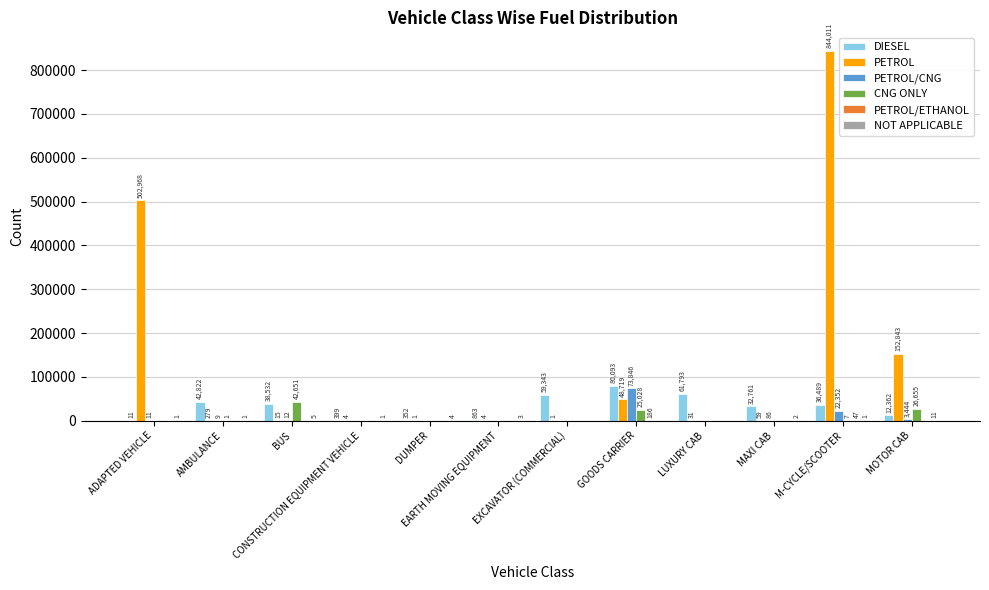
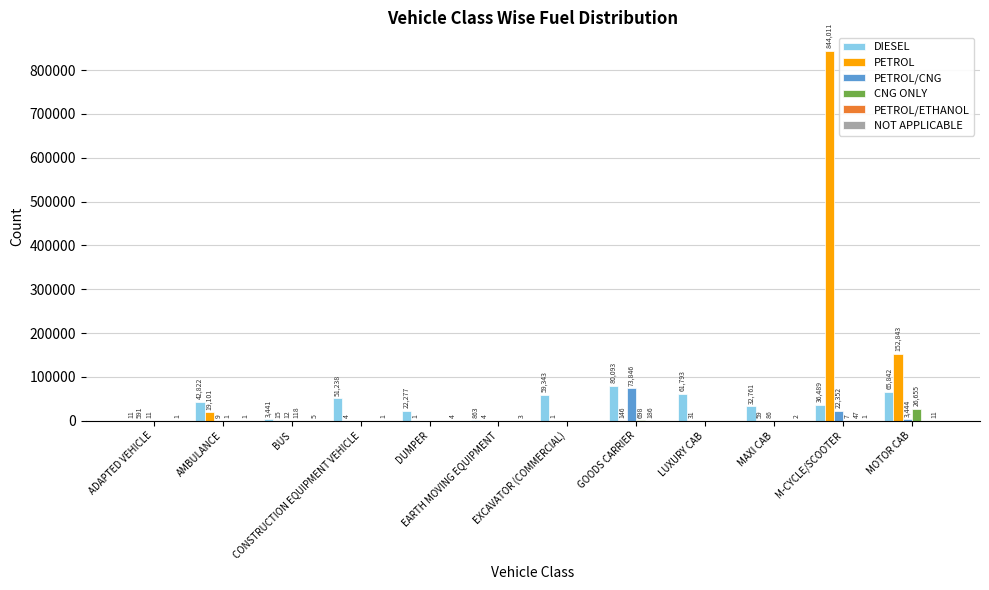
PETROL, ADAPTED VEHICLE: 502,968 -> 591
PETROL, AMBULANCE: 279 -> 19,101
DIESEL, BUS: 38,532 -> 3,441
CNG ONLY, BUS: 42,651 -> 118
DIESEL, CONSTRUCTION EQUIPMENT VEHICLE: 399 -> 51,238
DIESEL, DUMPER: 352 -> 22,277
PETROL, GOODS CARRIER: 48,719 -> 146
CNG ONLY, GOODS CARRIER: 25,028 -> 698
DIESEL, MOTOR CAB: 12,362 -> 65,842
